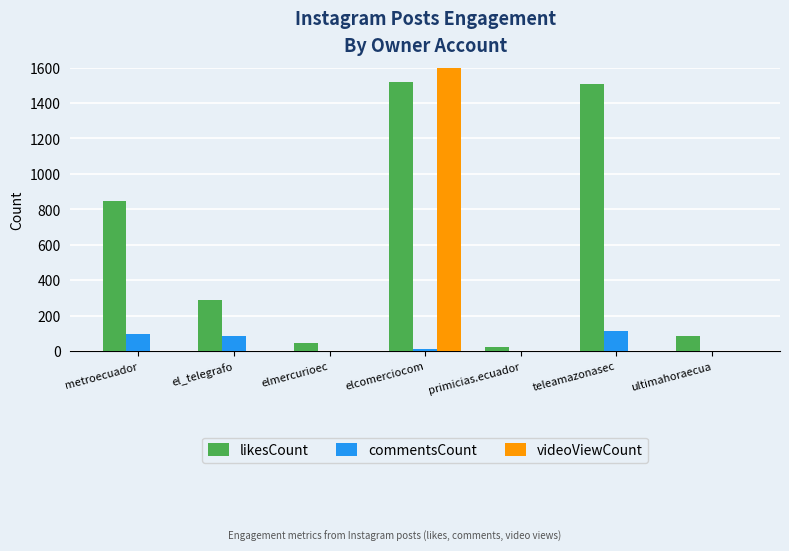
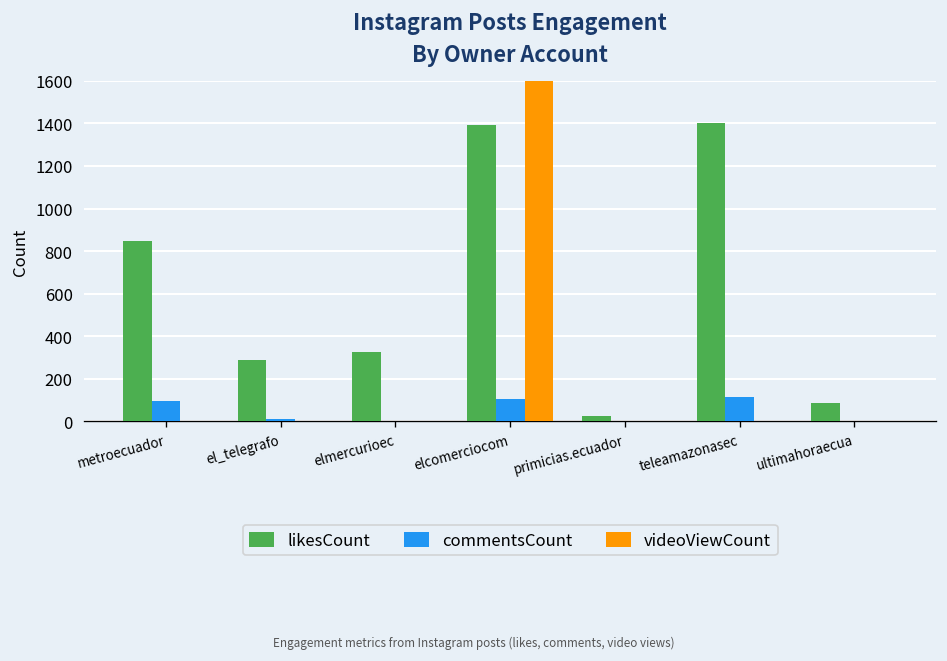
commentsCount, el_telegrafo: 80 -> 10
likesCount, elmercurioec: 50 -> 330
likesCount, elcomerciocom: 1520 -> 1390
commentsCount, elcomerciocom: 10 -> 110
likesCount, teleamazonasec: 1510 -> 1400
